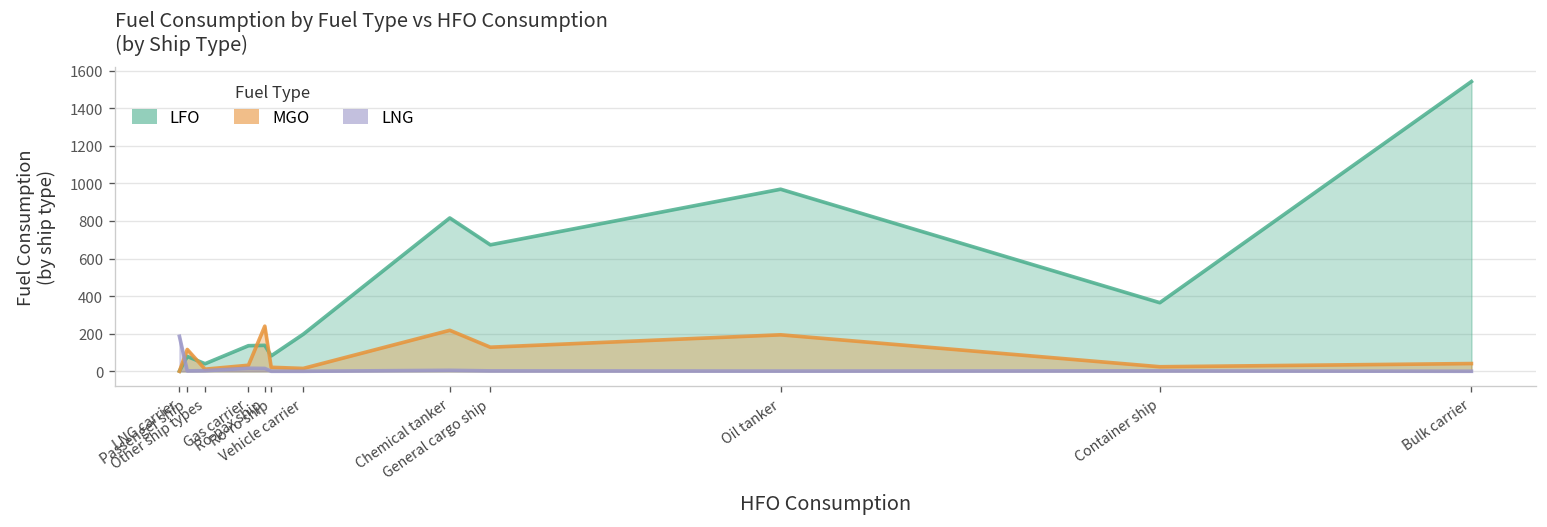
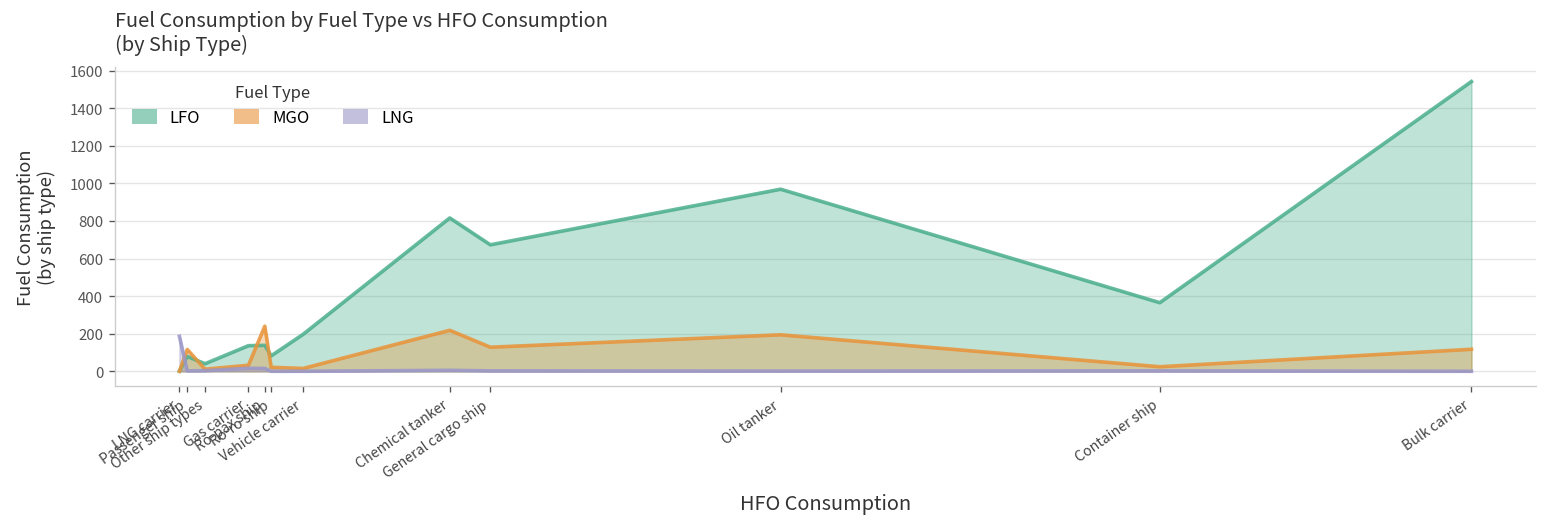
MGO, Bulk carrier: 40 -> 120
